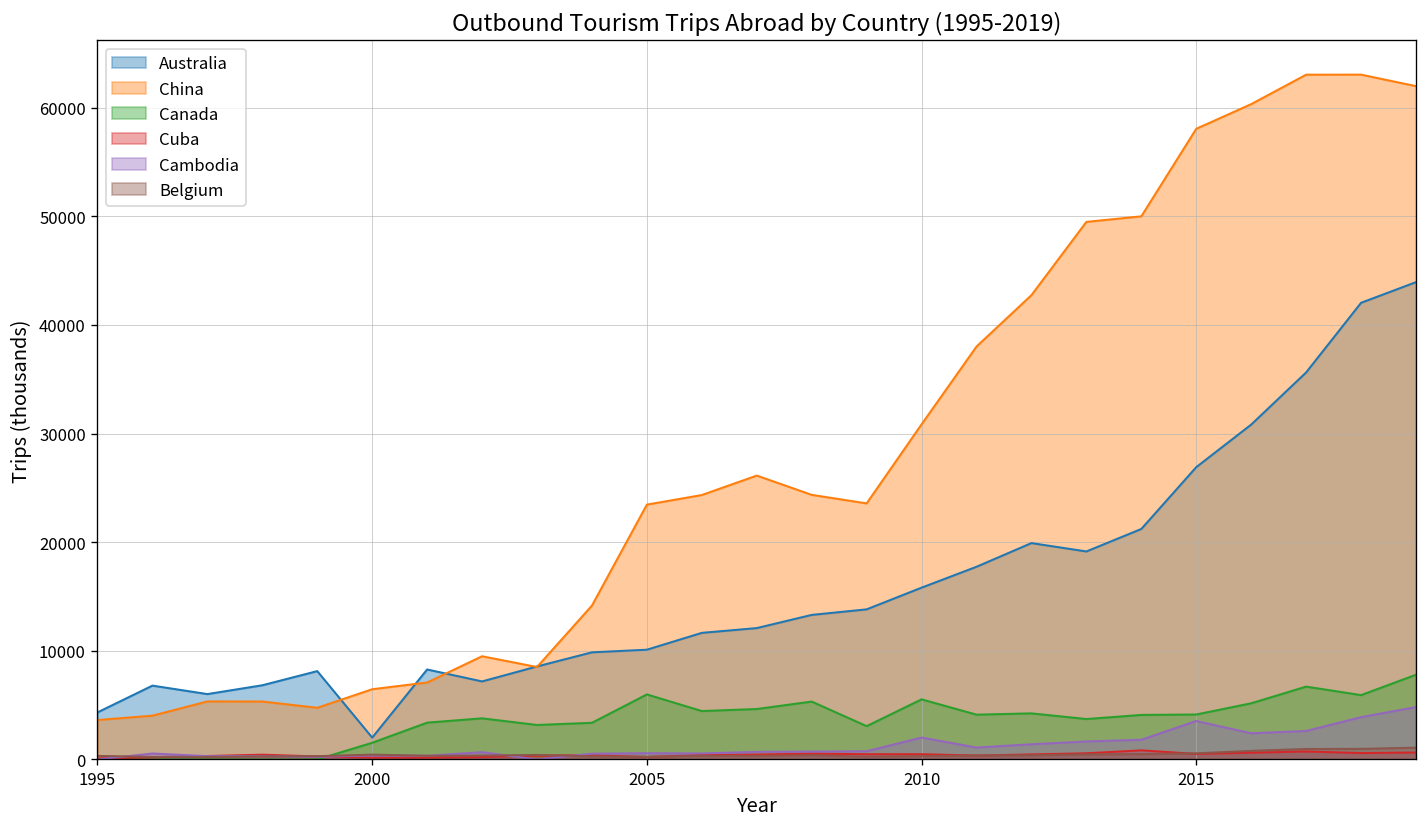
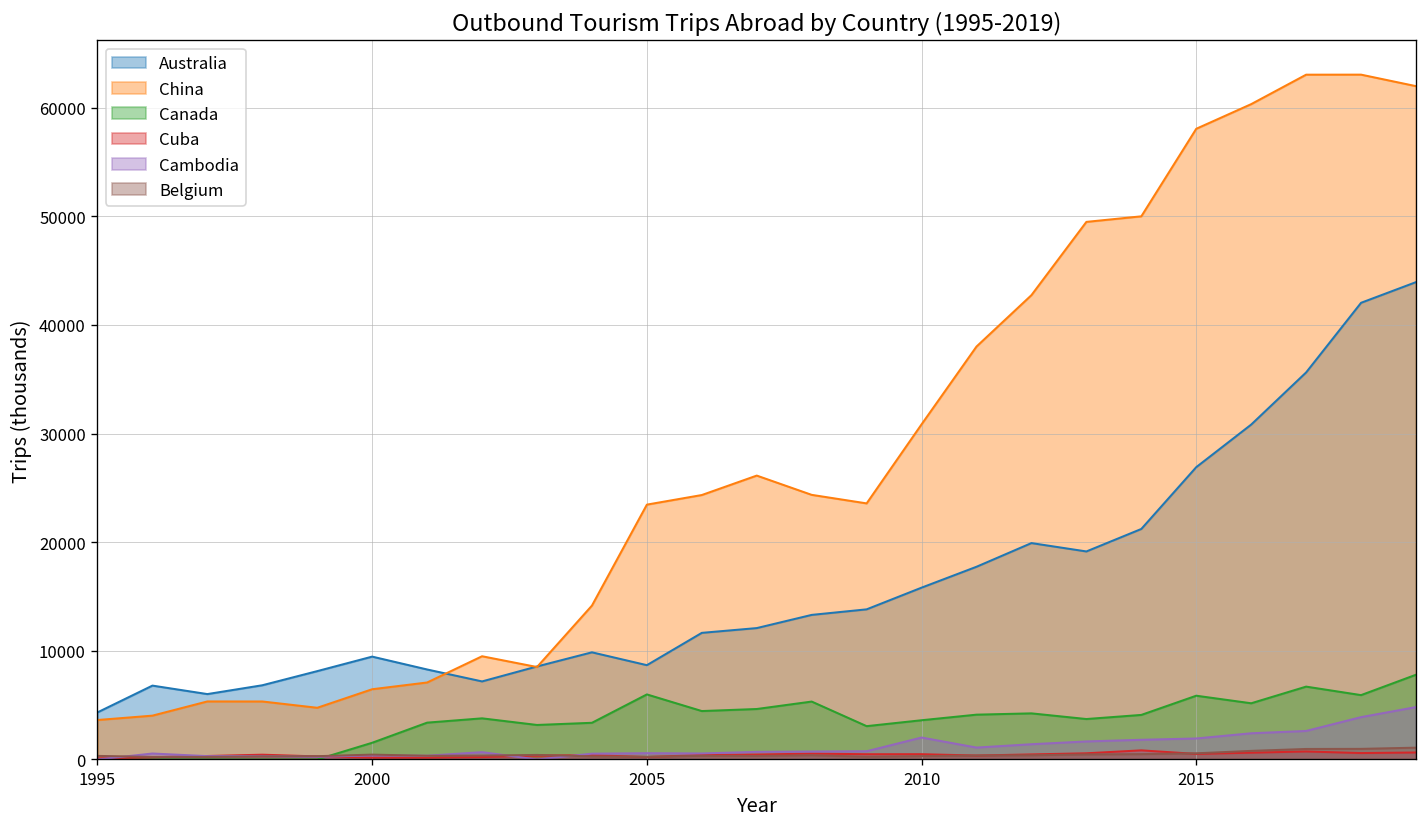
Australia, 2000: 2000 -> 9000
Australia, 2005: 10000 -> 9000
Canada, 2010: 6000 -> 4000
Canada, 2015: 4000 -> 6000
Cambodia, 2015: 4000 -> 2000
